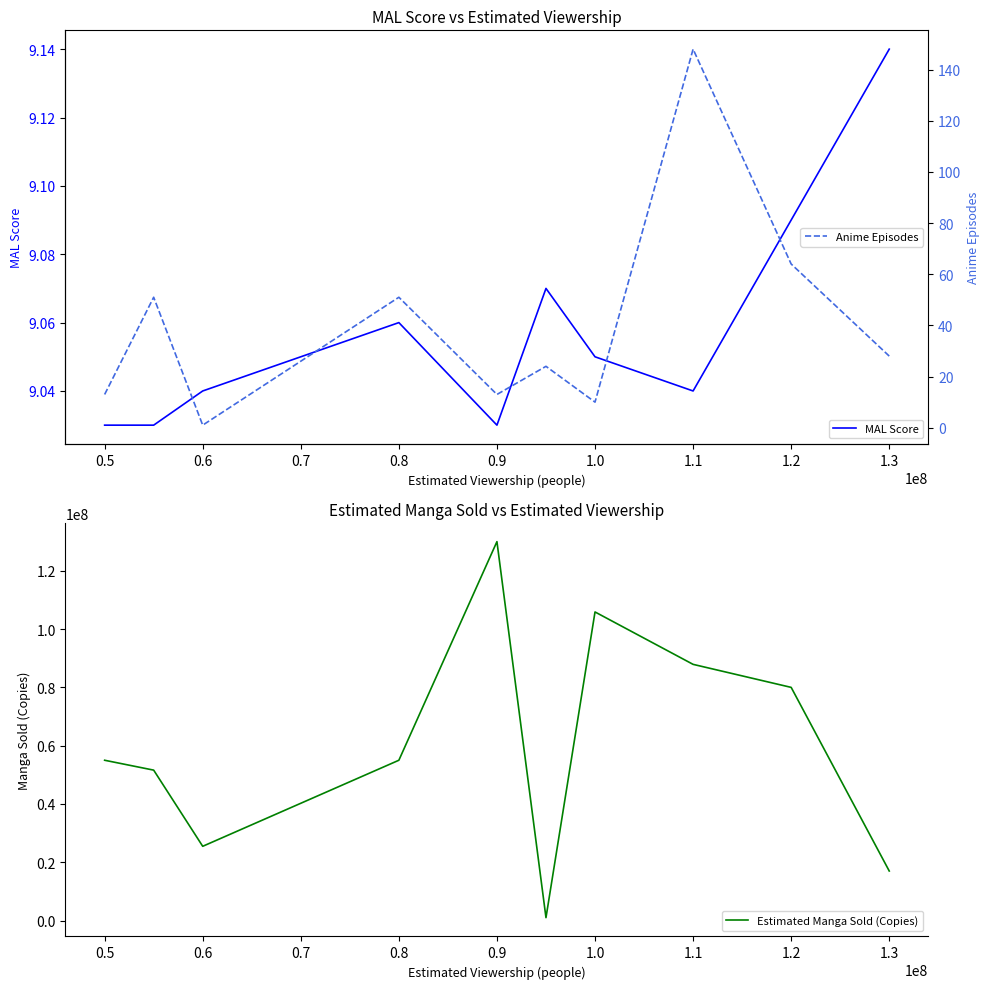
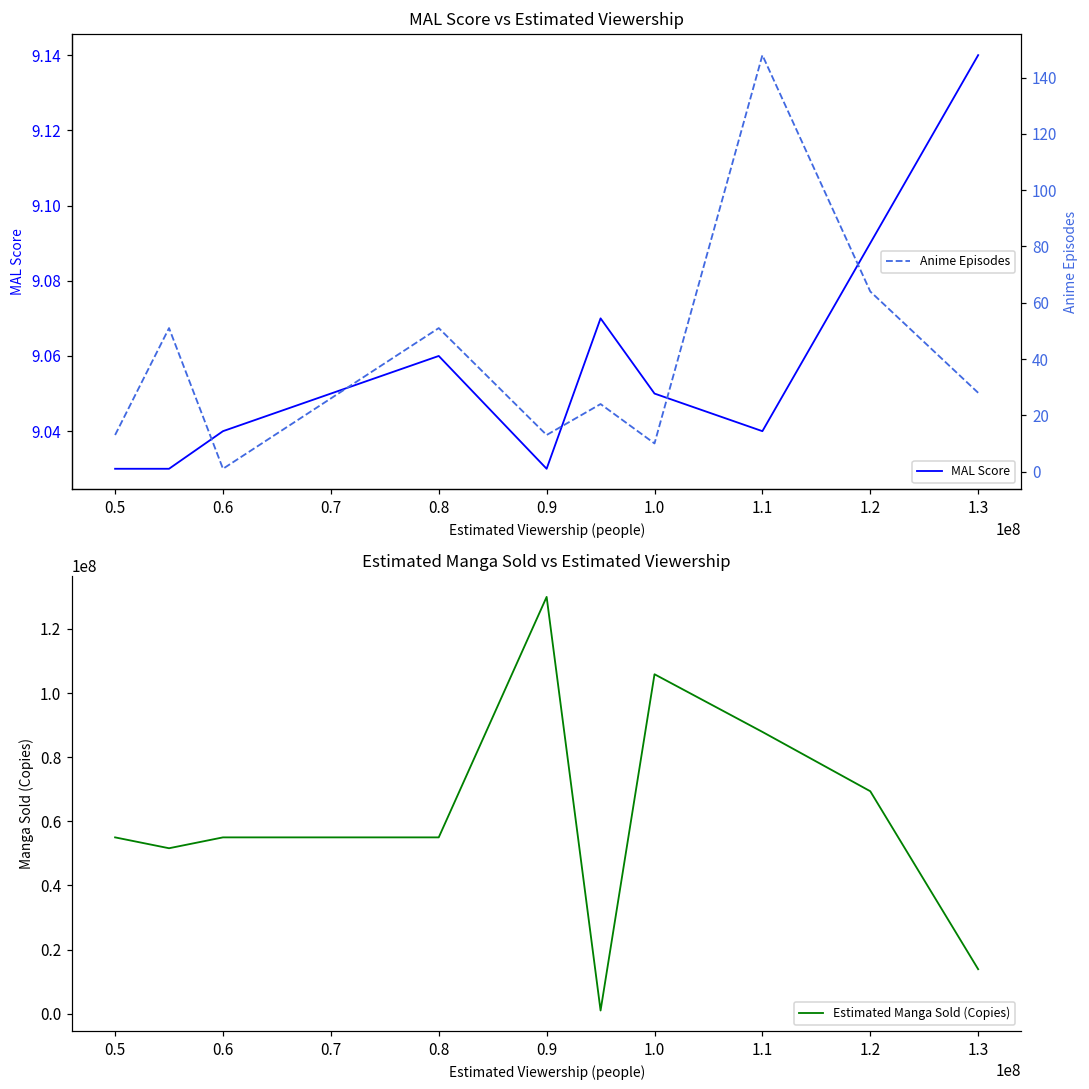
Estimated Manga Sold vs Estimated Viewership, 0.6: 25000000 -> 55000000
Estimated Manga Sold vs Estimated Viewership, 1.2: 80000000 -> 69000000
Estimated Manga Sold vs Estimated Viewership, 1.3: 17000000 -> 14000000
